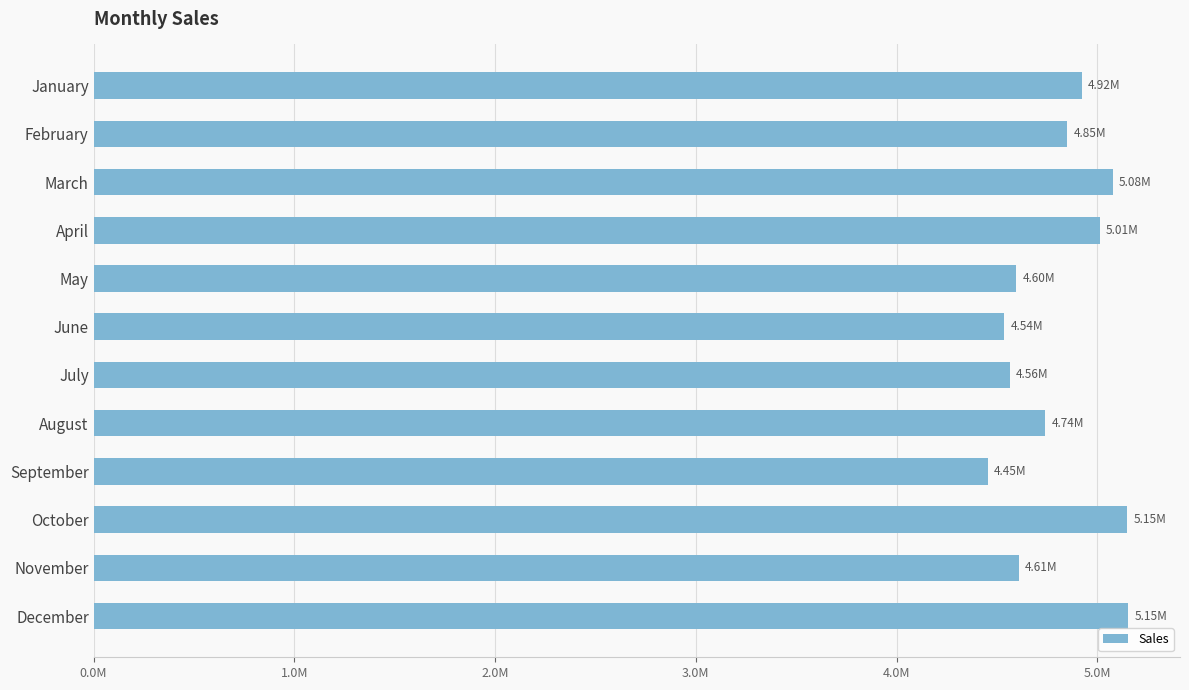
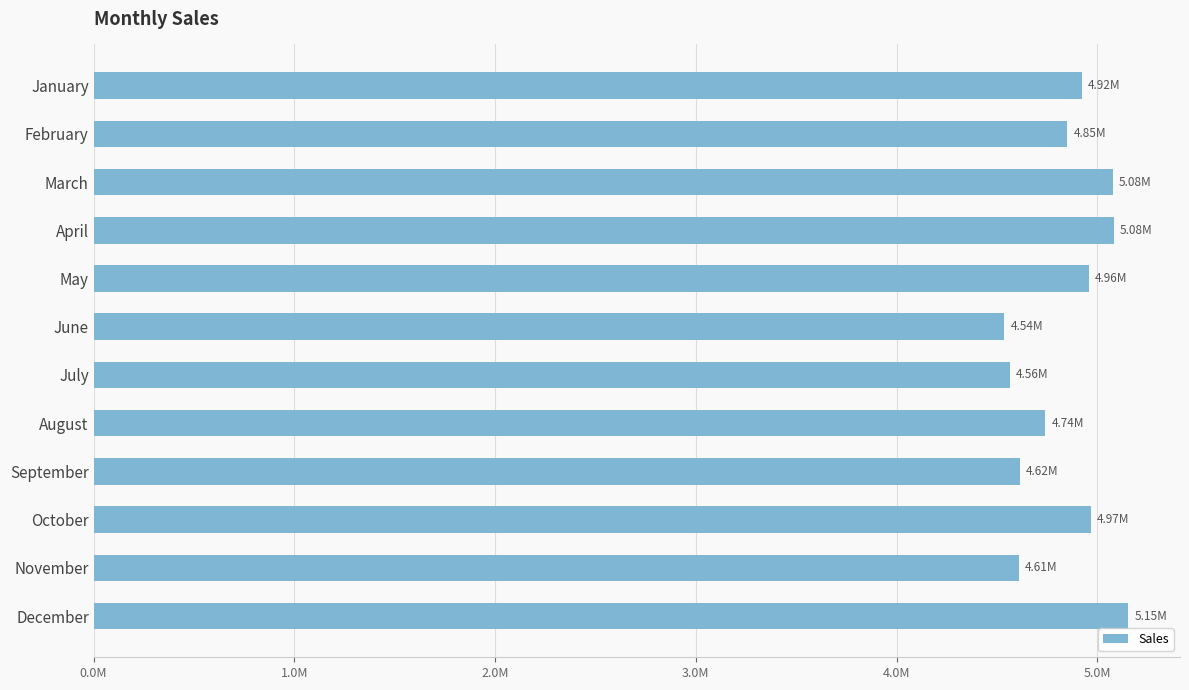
April: 5.01M -> 5.08M
May: 4.60M -> 4.96M
September: 4.45M -> 4.62M
October: 5.15M -> 4.97M
